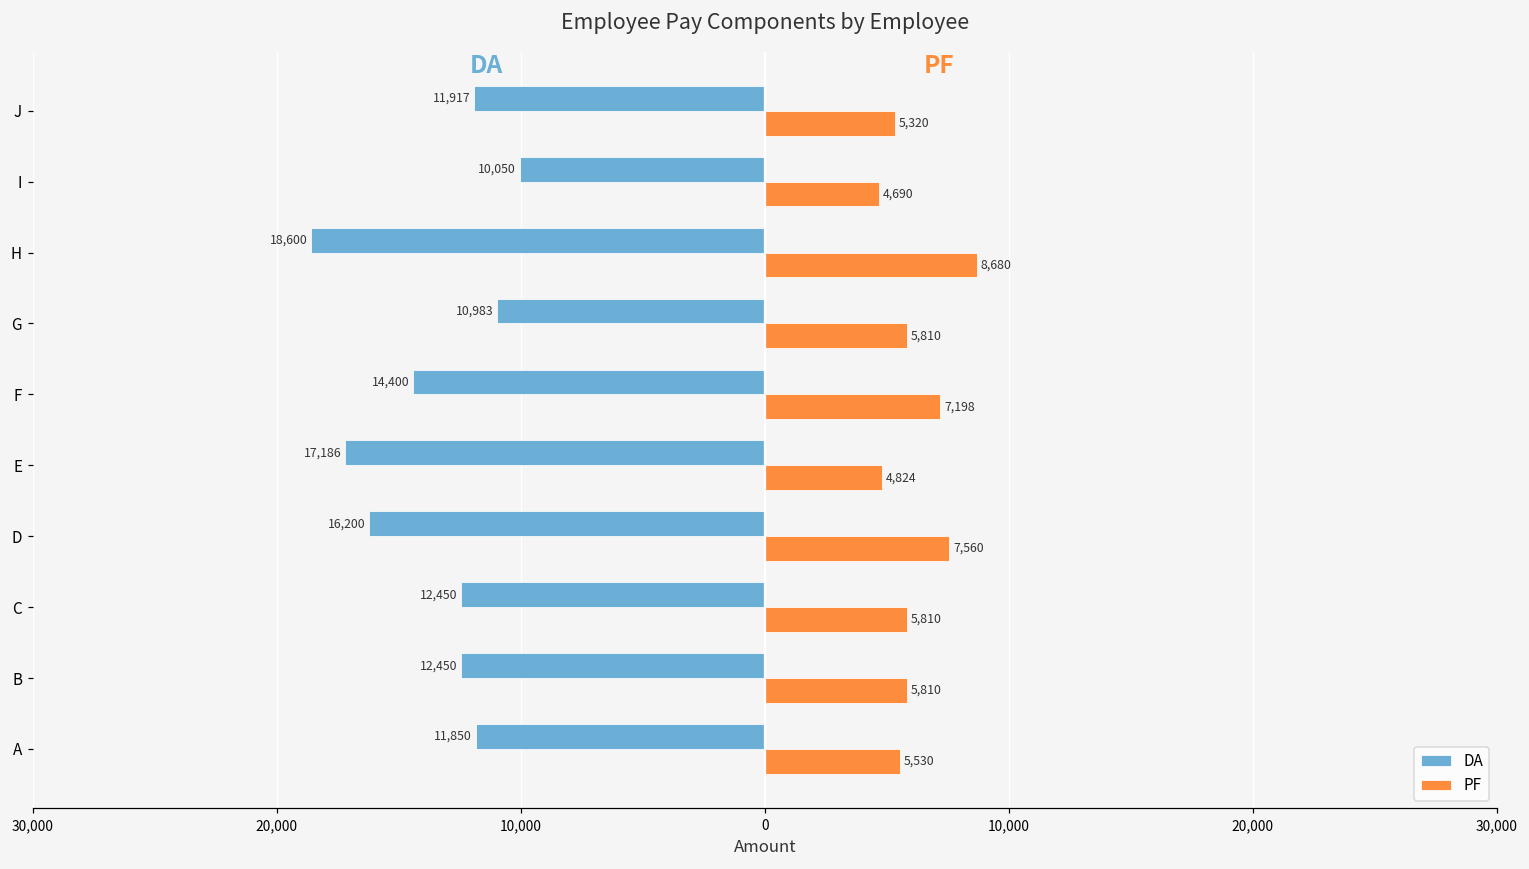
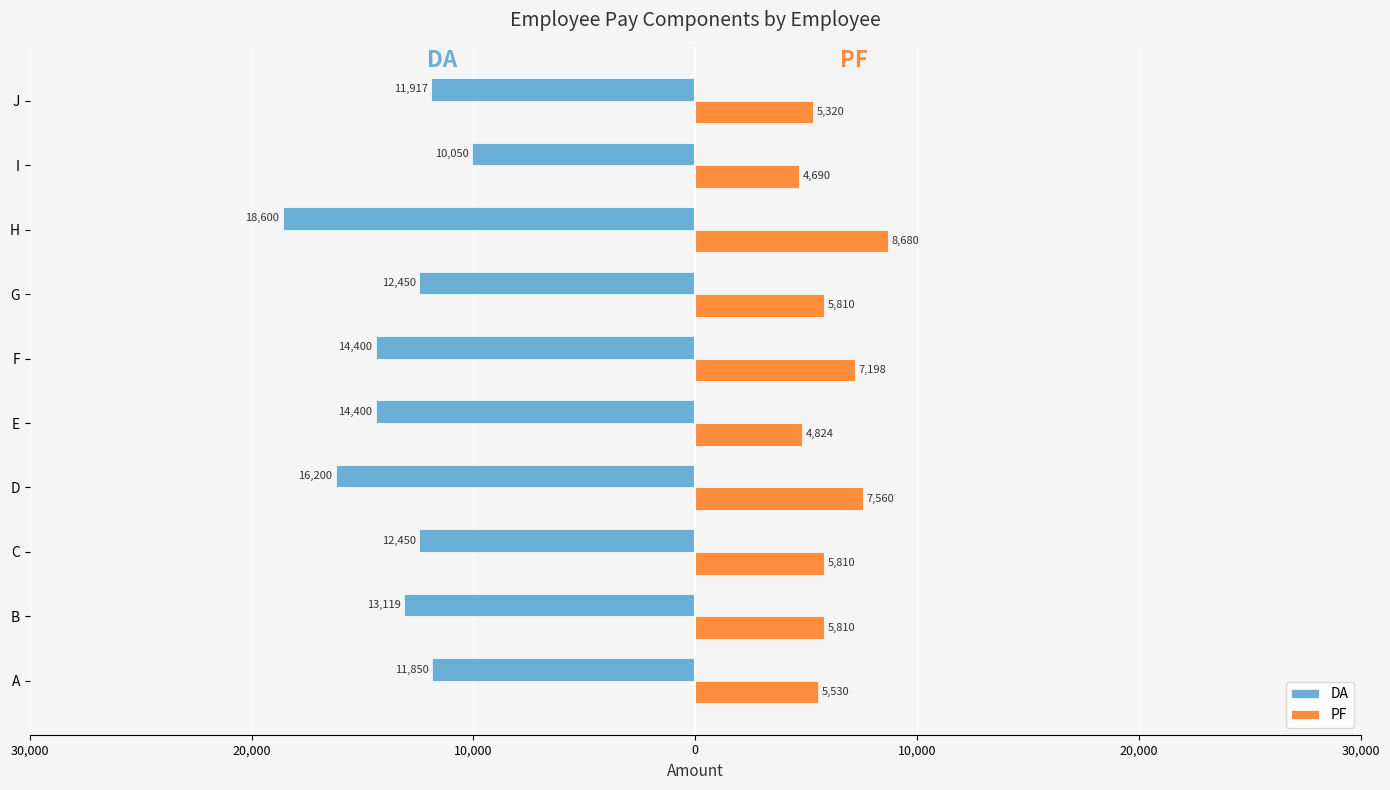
DA, G: 10,983 -> 12,450
DA, E: 17,186 -> 14,400
DA, B: 12,450 -> 13,119
